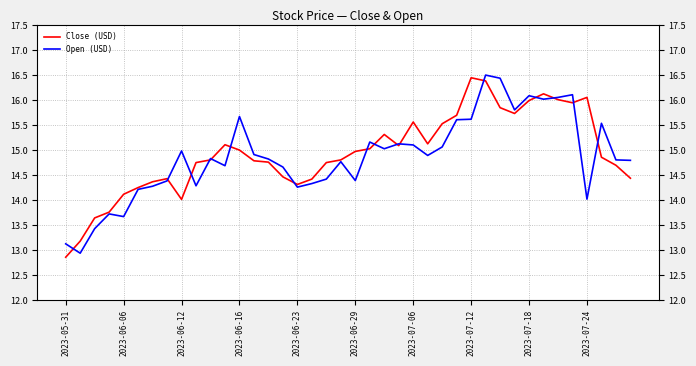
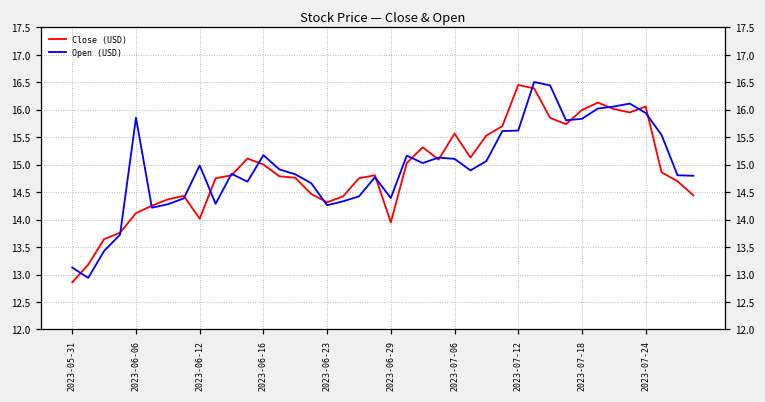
Open (USD), 2023-06-06: 13.7 -> 15.9
Open (USD), 2023-06-16: 15.7 -> 15.2
Close (USD), 2023-06-29: 15.0 -> 13.9
Open (USD), 2023-07-18: 16.1 -> 15.8
Open (USD), 2023-07-24: 14.0 -> 15.9
